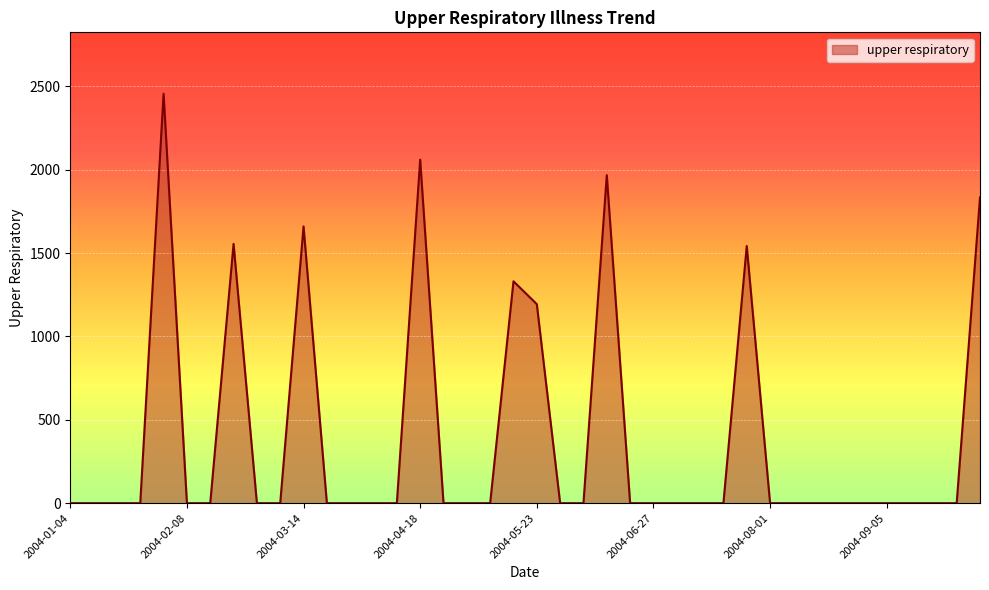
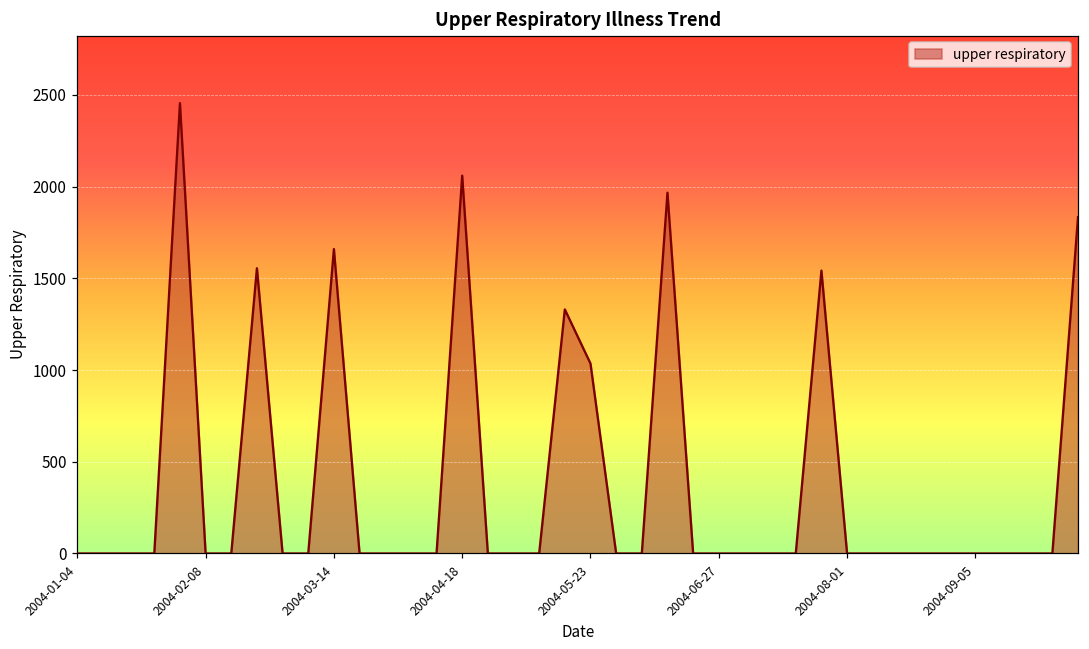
2004-05-23: 1190 -> 1040
